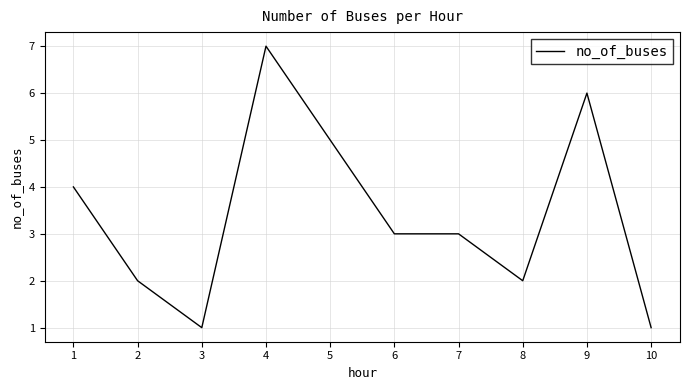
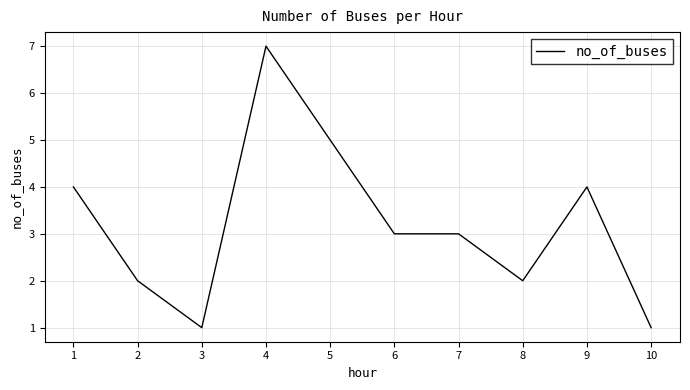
9: 6 -> 4
